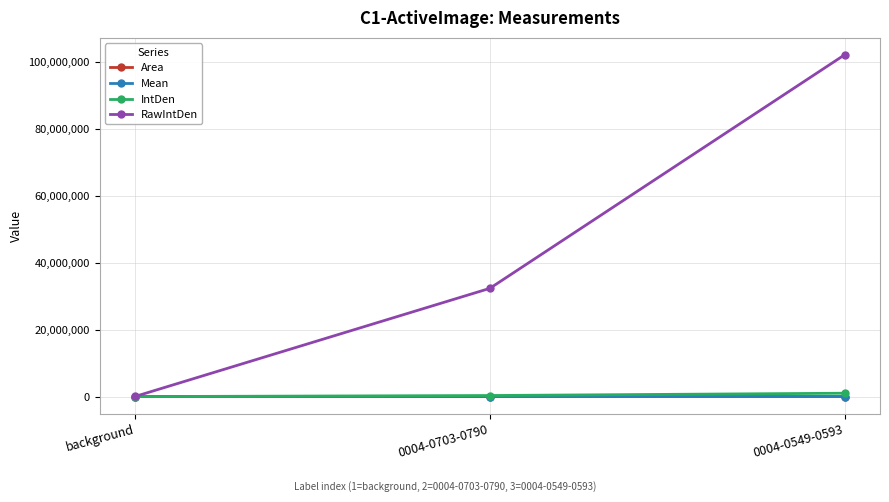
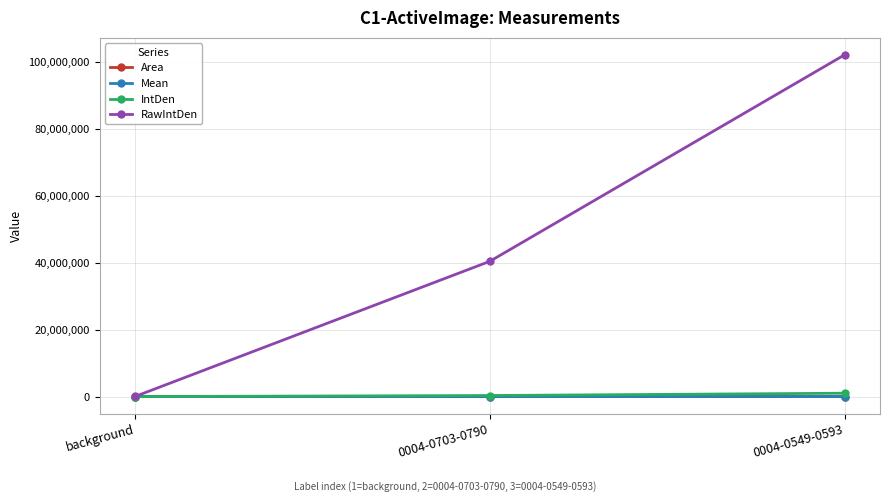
RawIntDen, 0004-0703-0790: 32,000,000 -> 40,000,000
